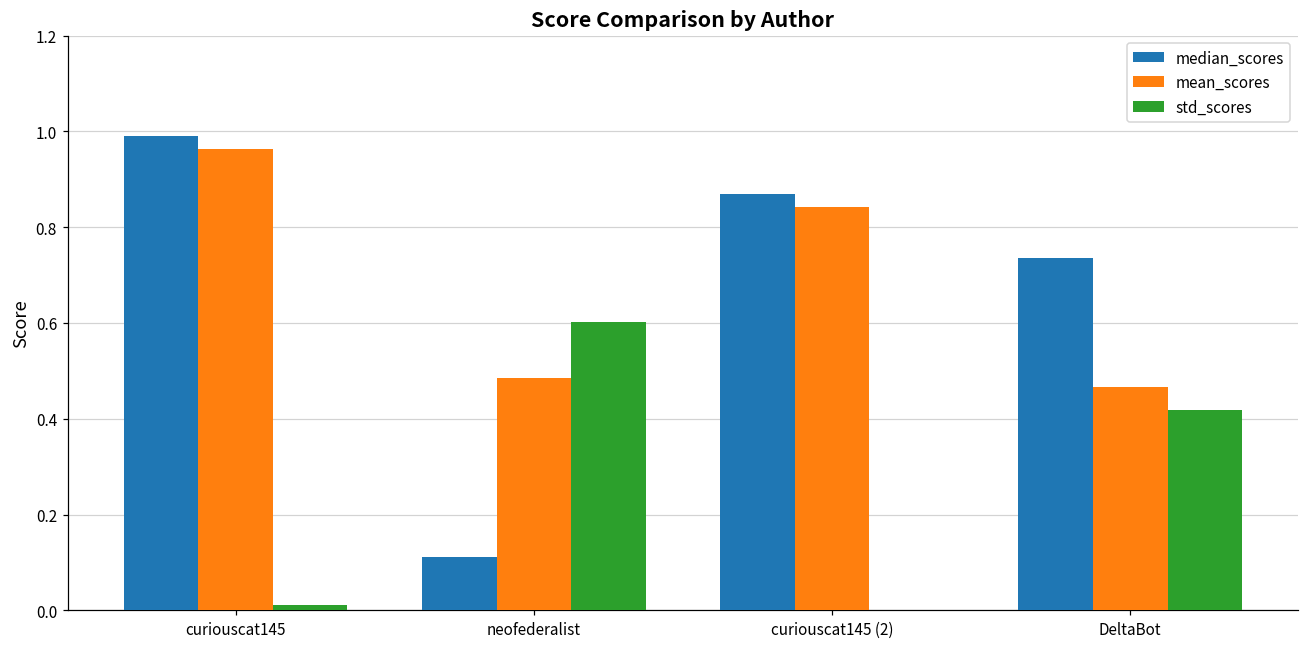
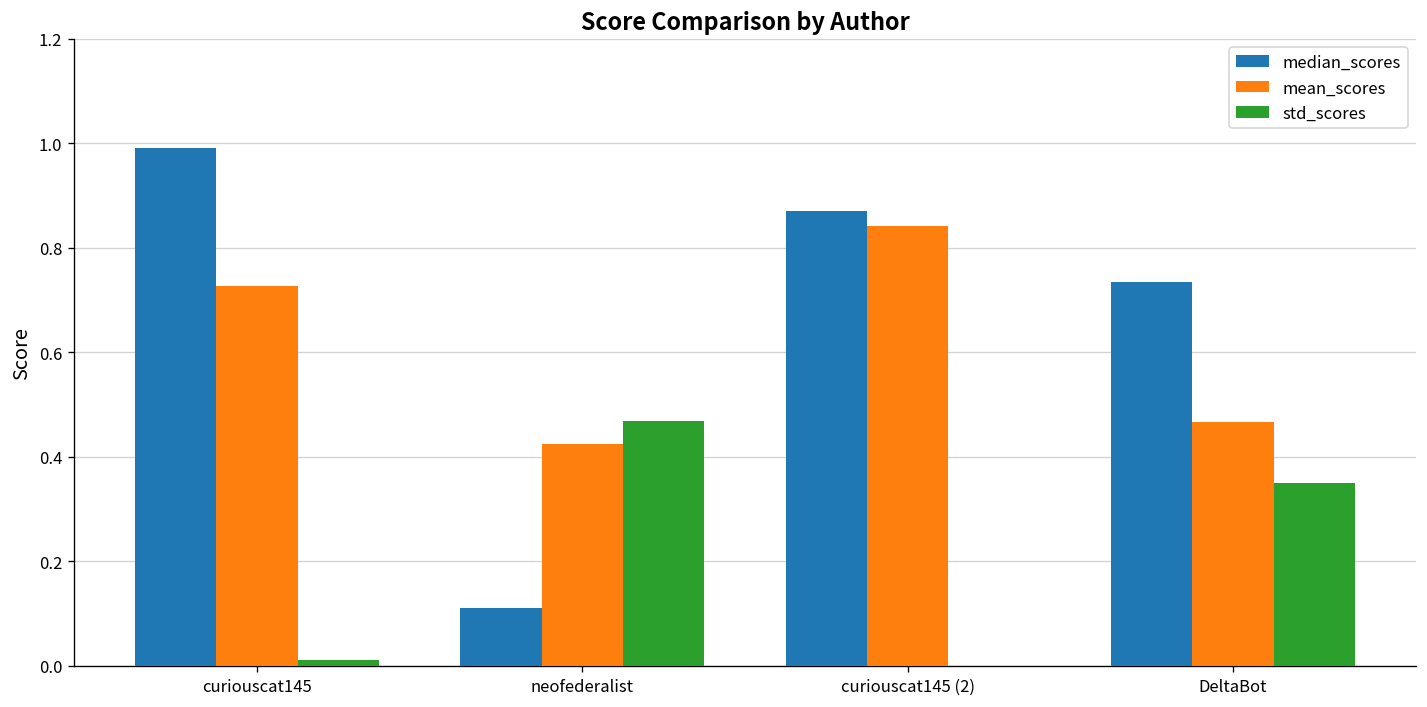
mean_scores, curiouscat145: 0.96 -> 0.73
mean_scores, neofederalist: 0.48 -> 0.42
std_scores, neofederalist: 0.60 -> 0.47
std_scores, DeltaBot: 0.42 -> 0.35
